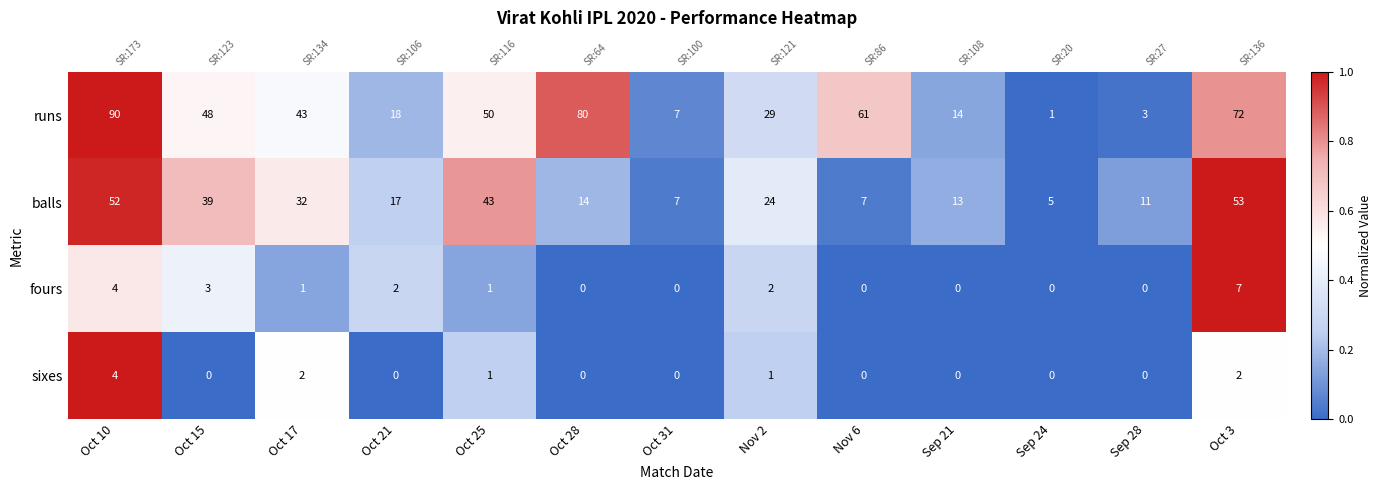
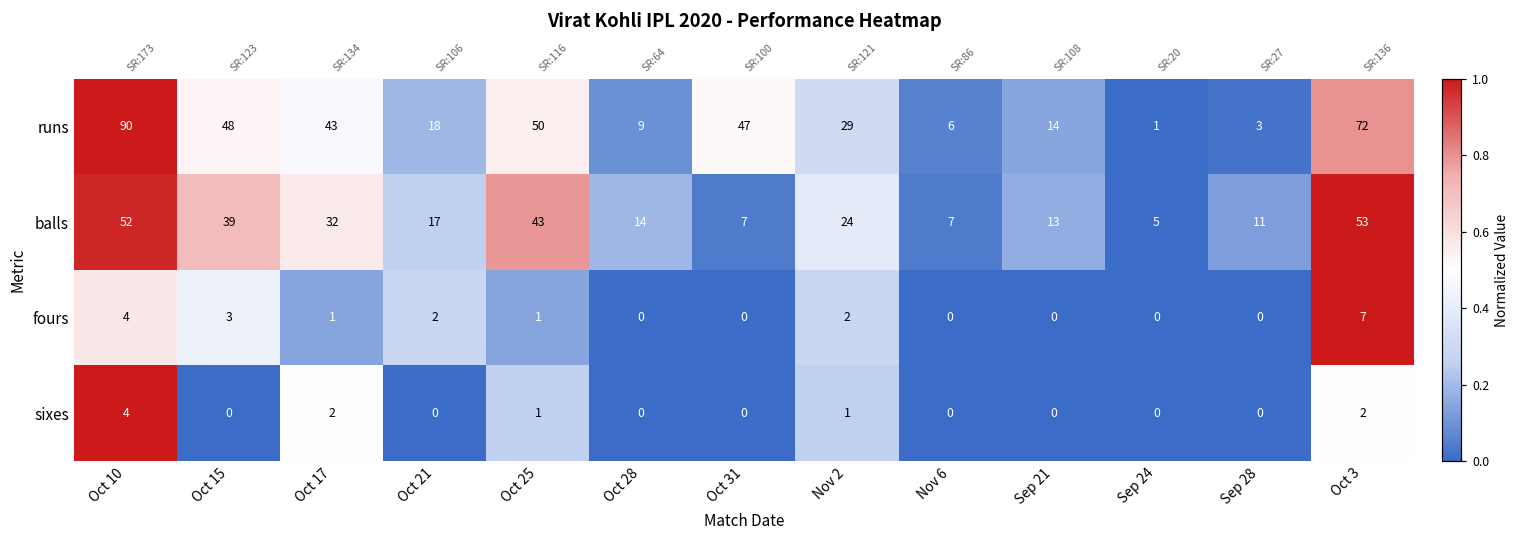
runs, Oct 28: 80 -> 9
runs, Oct 31: 7 -> 47
runs, Nov 6: 61 -> 6
